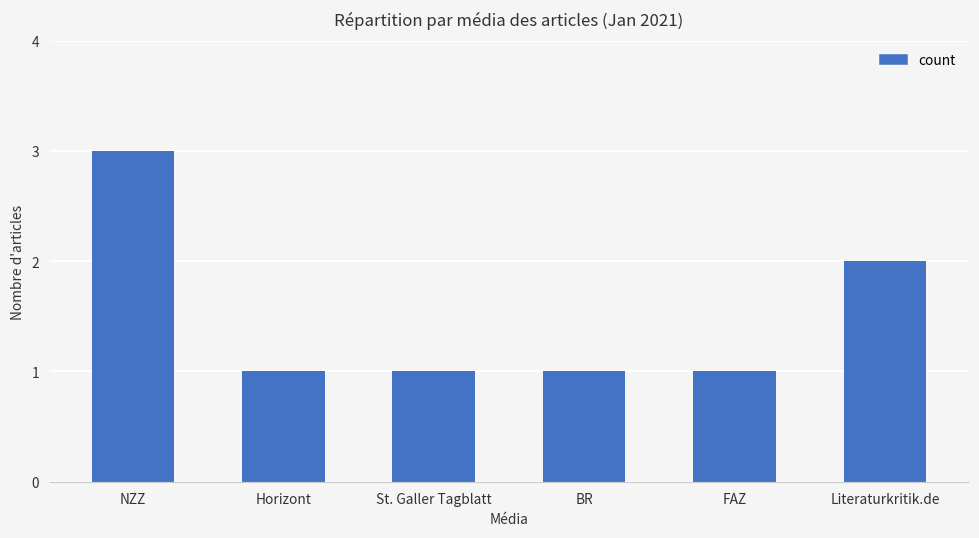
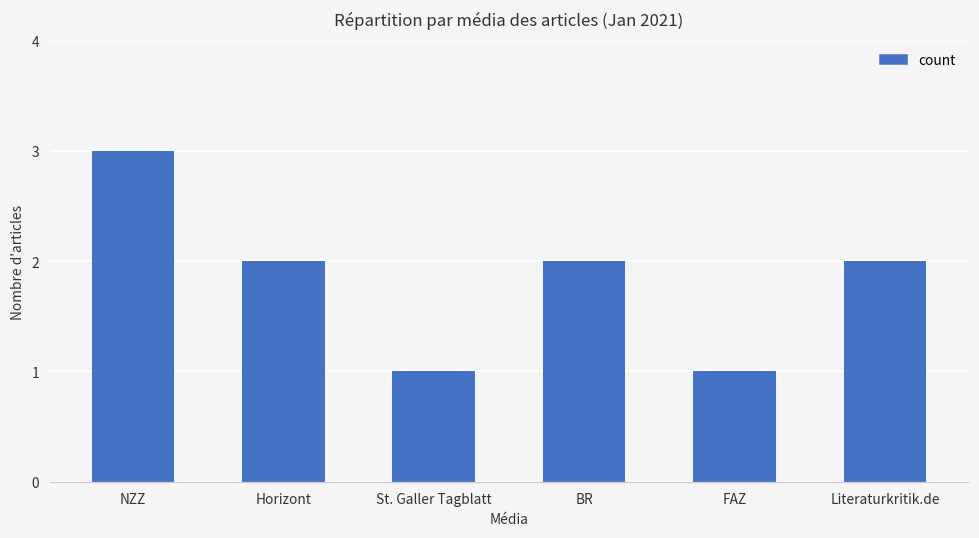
Horizont: 1 -> 2
BR: 1 -> 2
